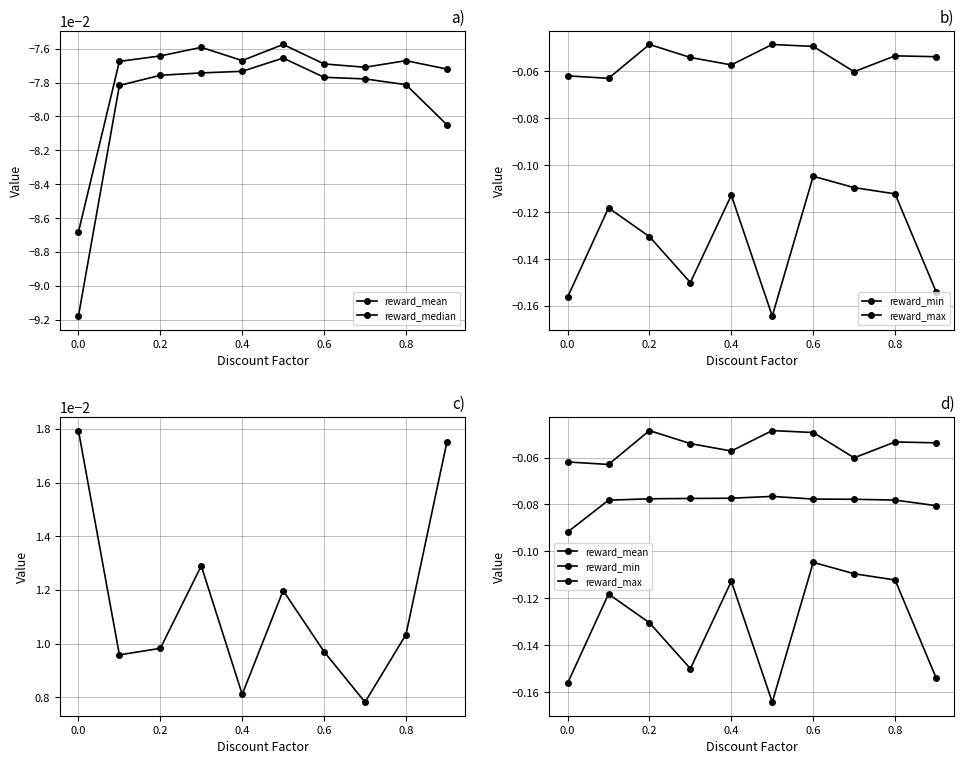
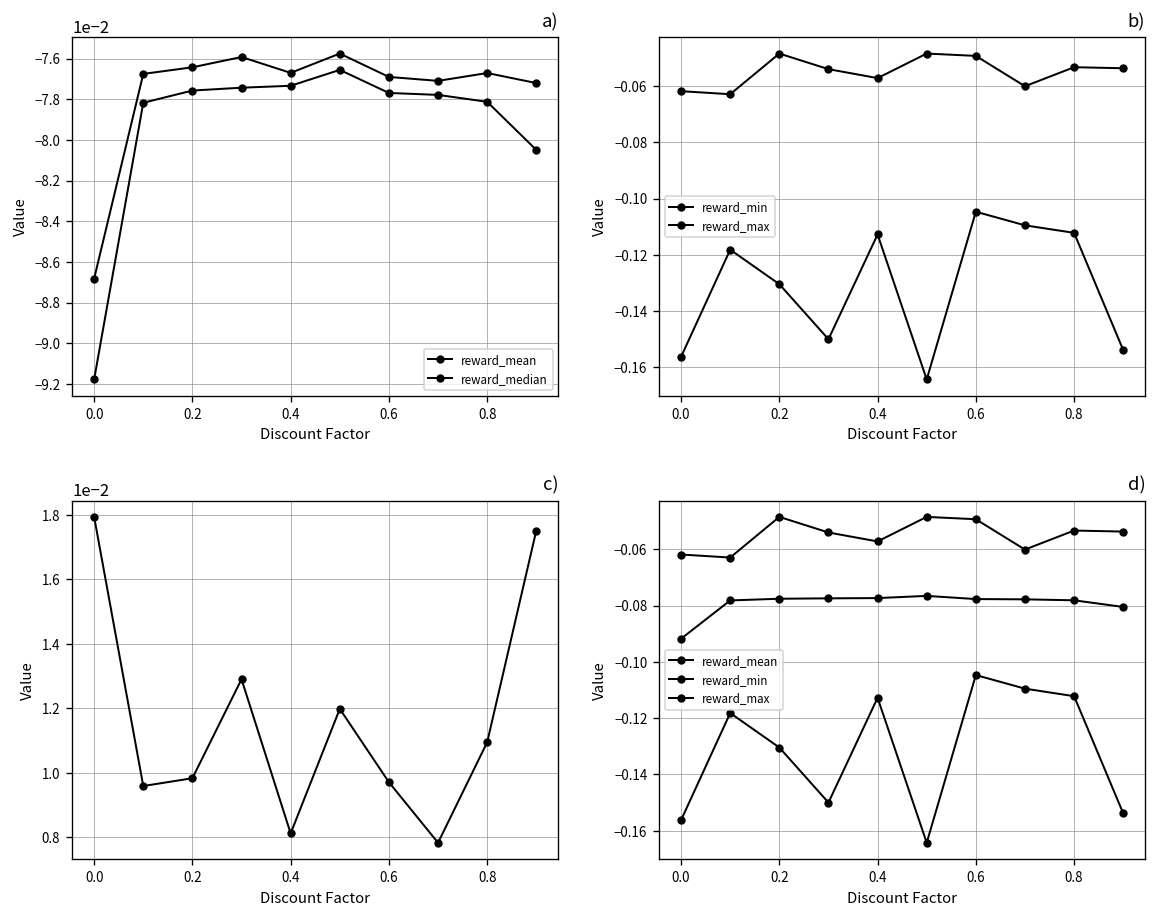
c), 0.8: 0.0103 -> 0.0109
